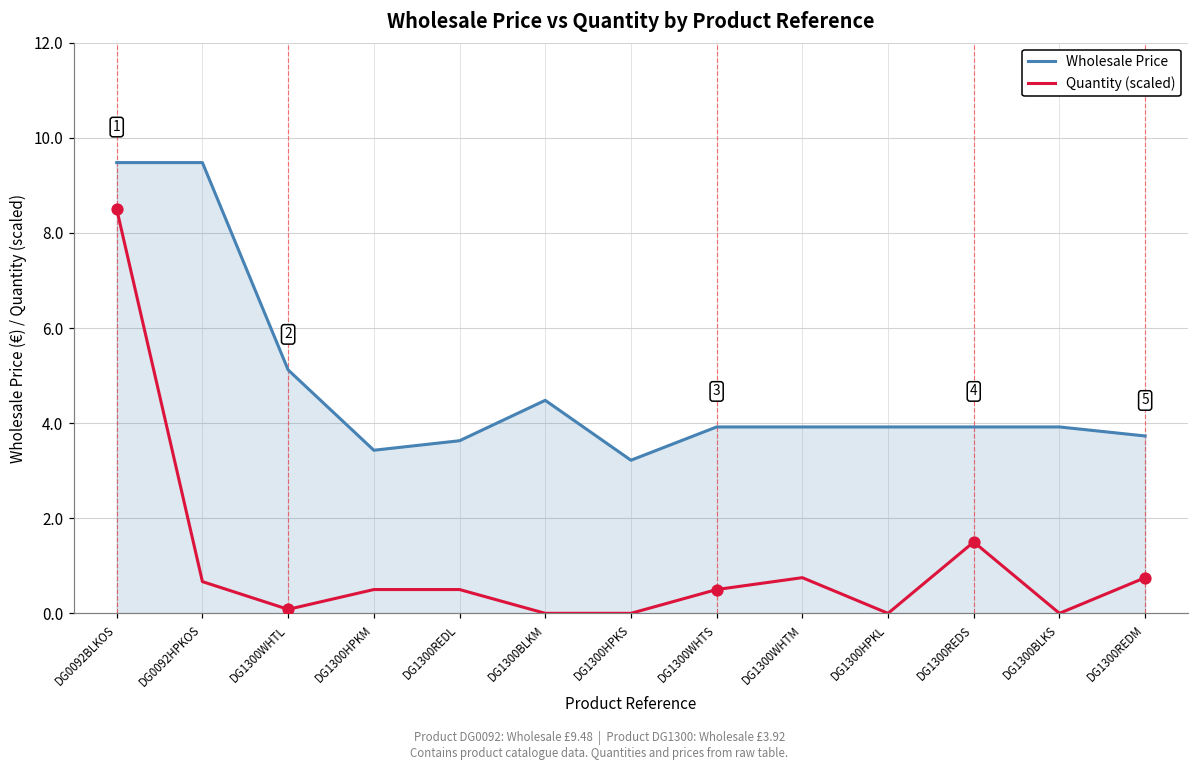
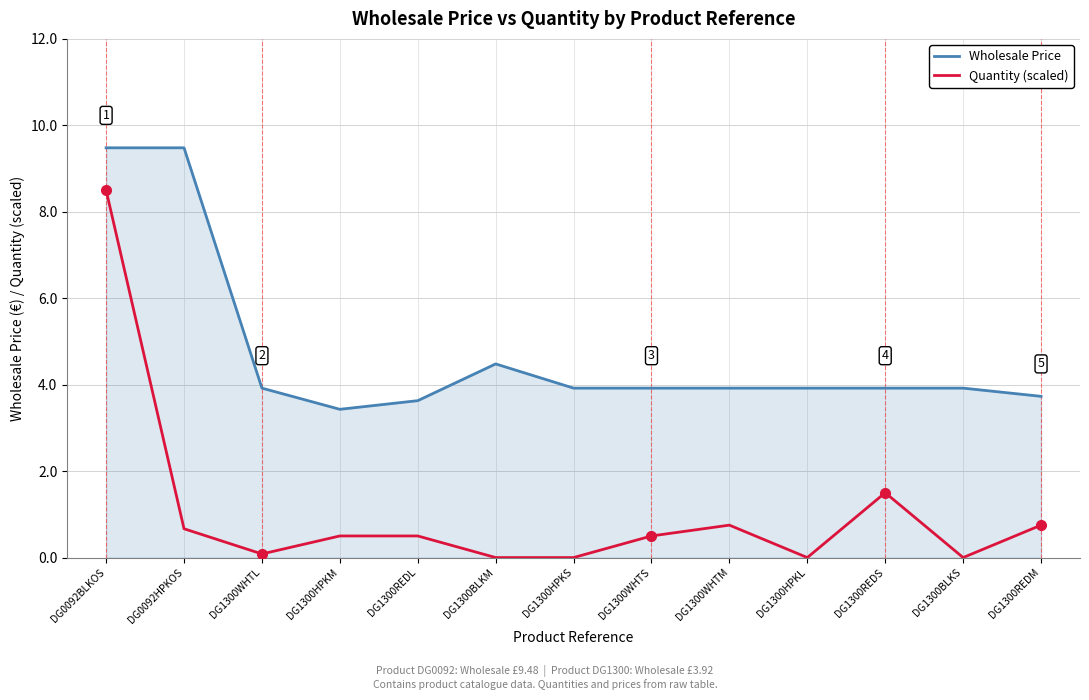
Wholesale Price, DG1300WHTL: 5.1 -> 3.9
Wholesale Price, DG1300HPKS: 3.2 -> 3.9
